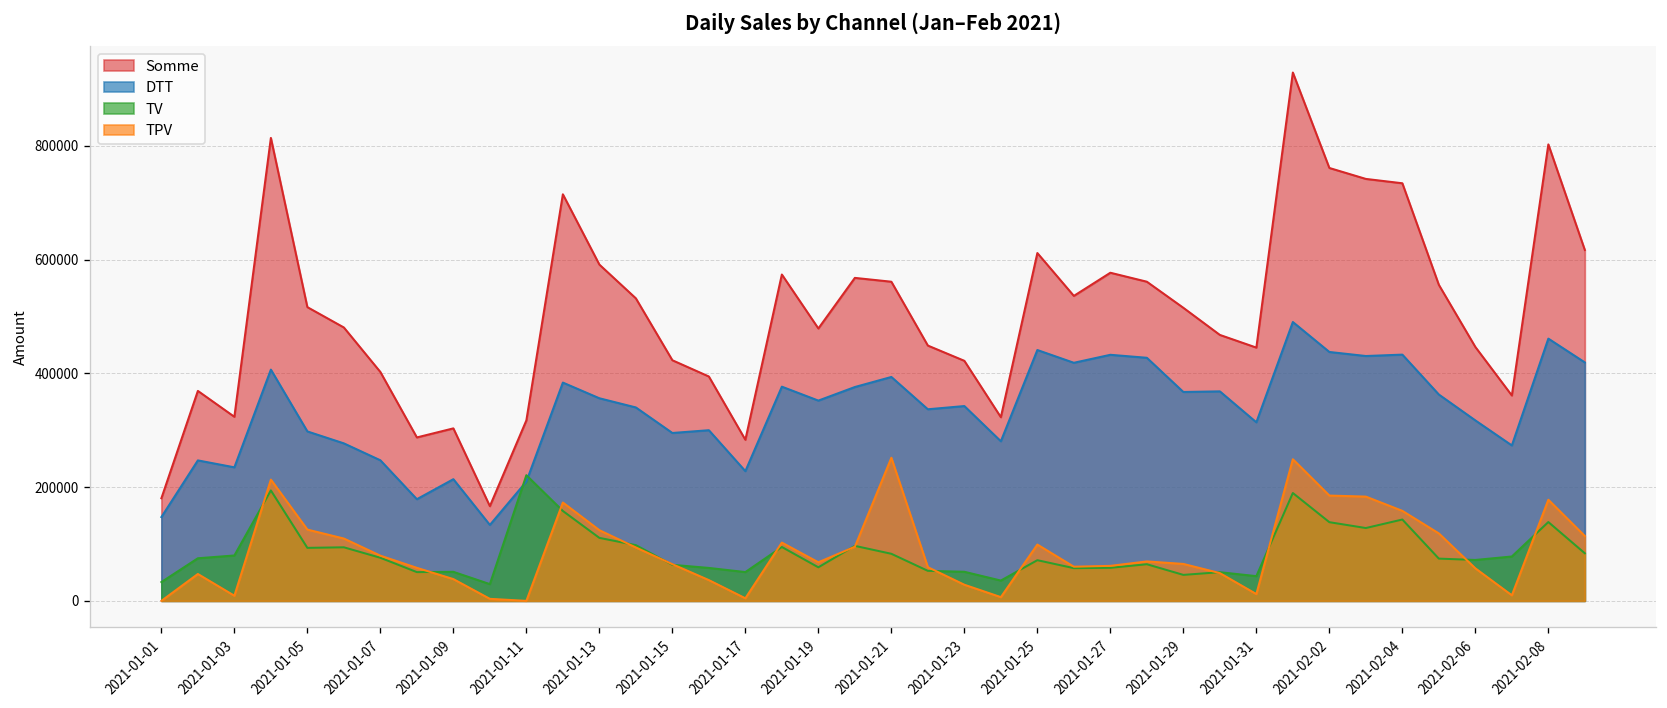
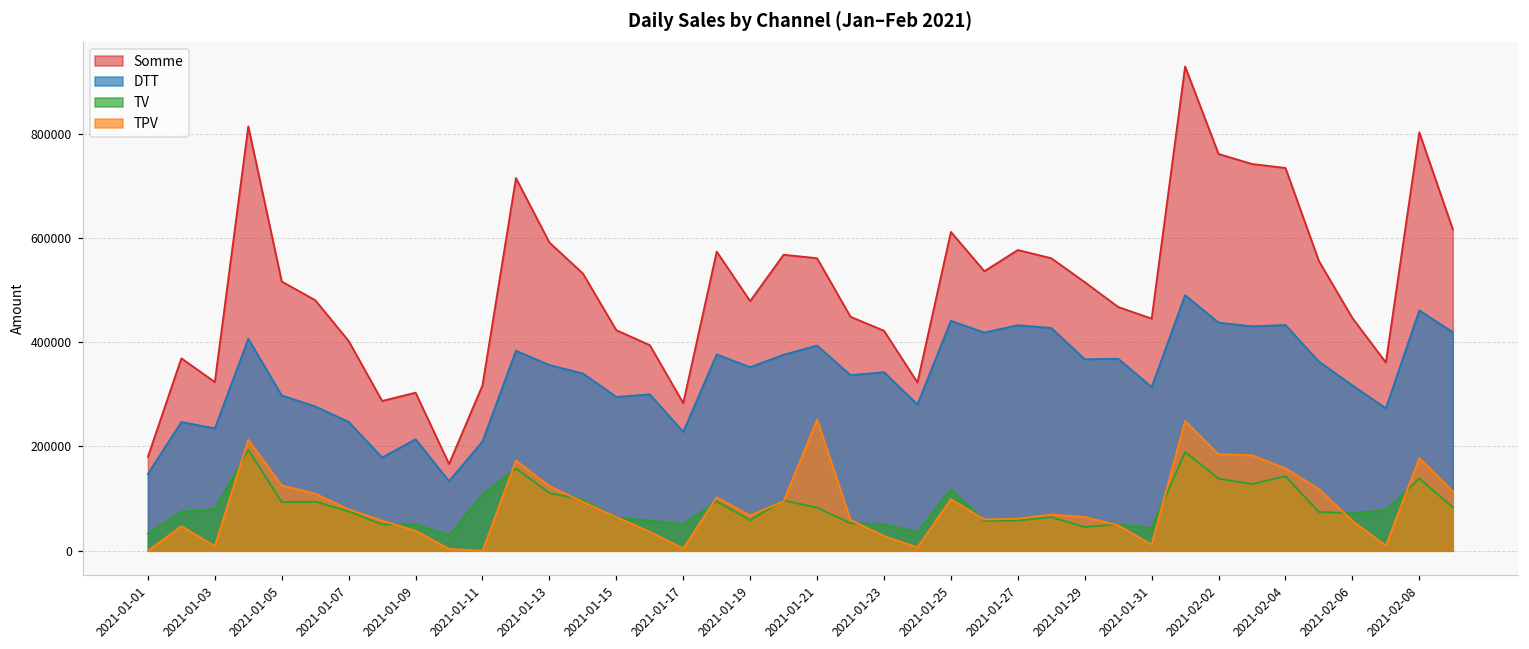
TV, 2021-01-11: 220000 -> 110000
TV, 2021-01-25: 70000 -> 120000
